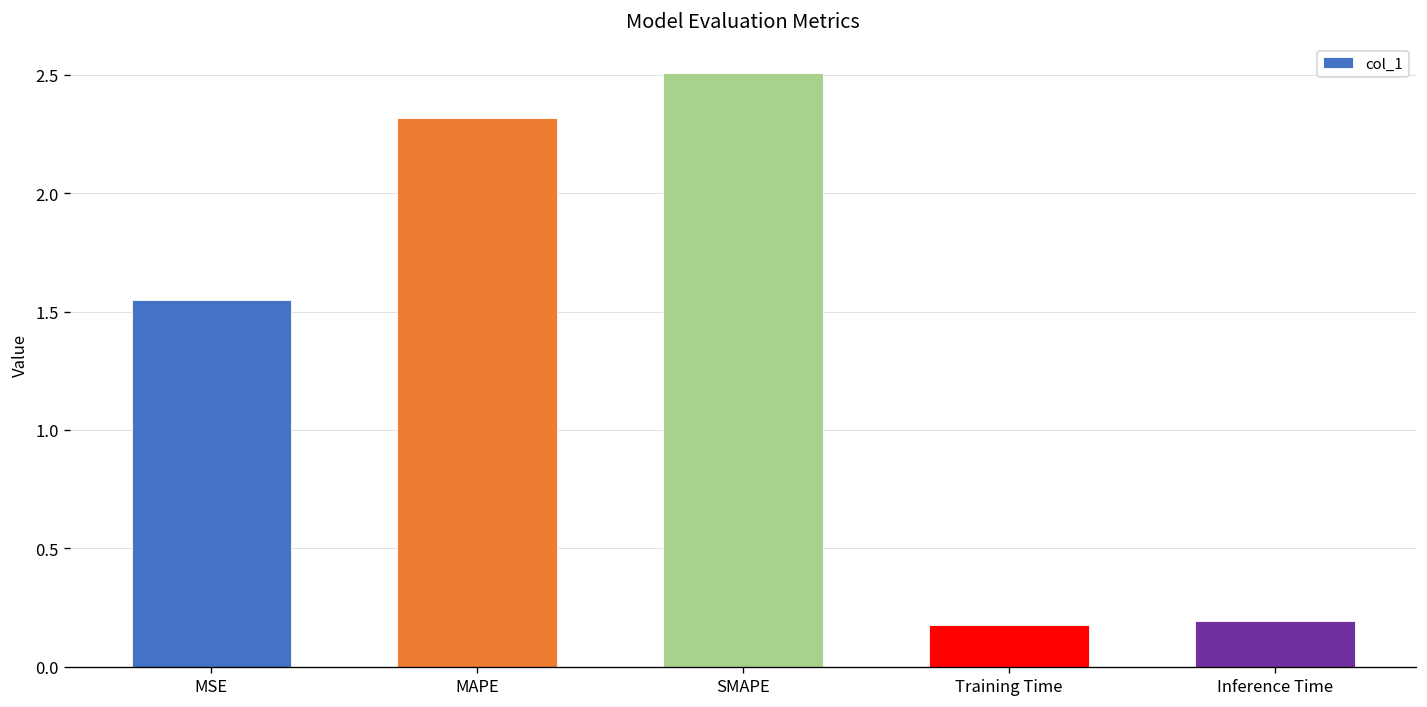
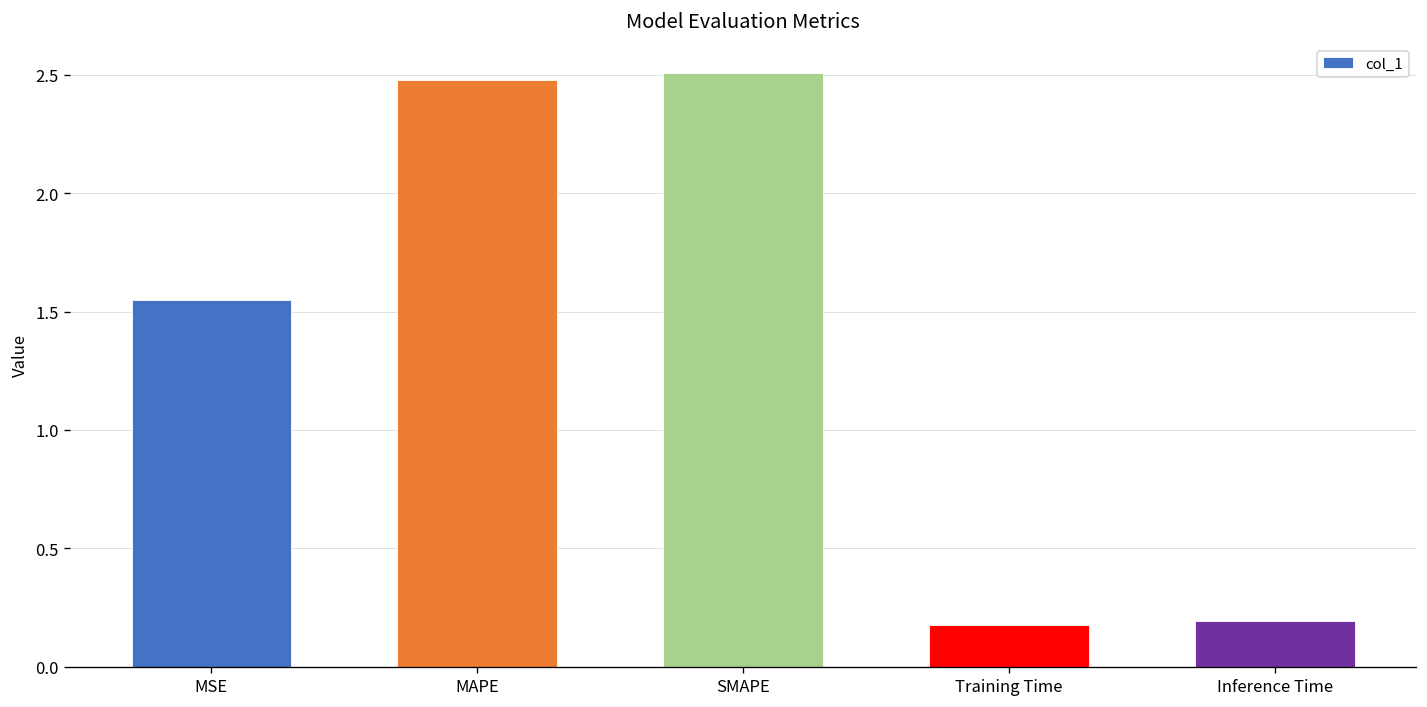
MAPE: 2.32 -> 2.48
